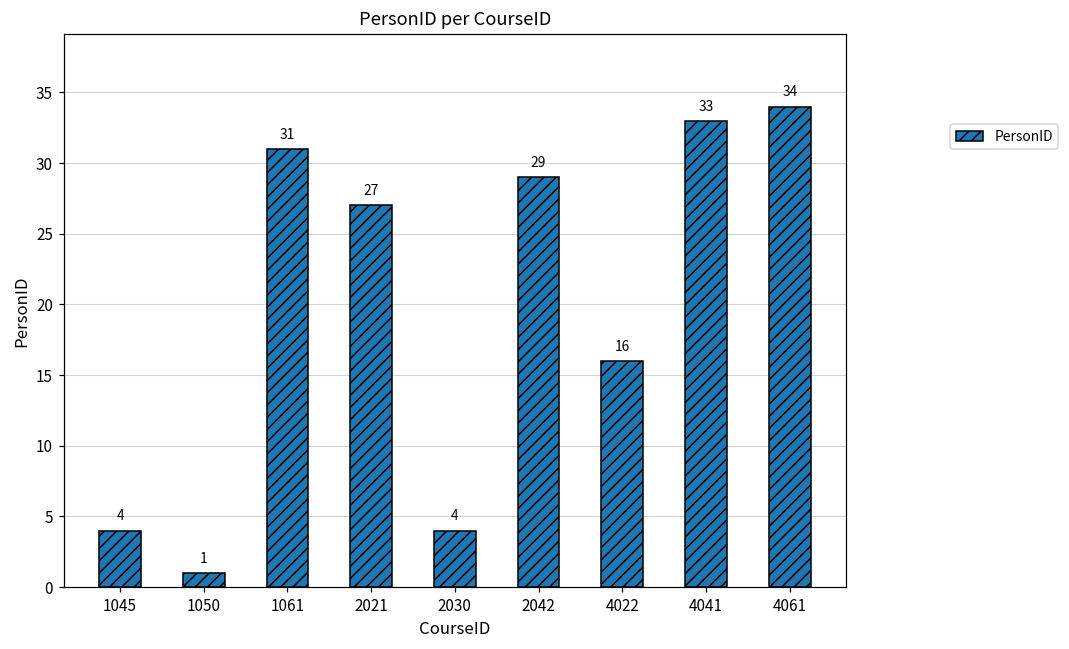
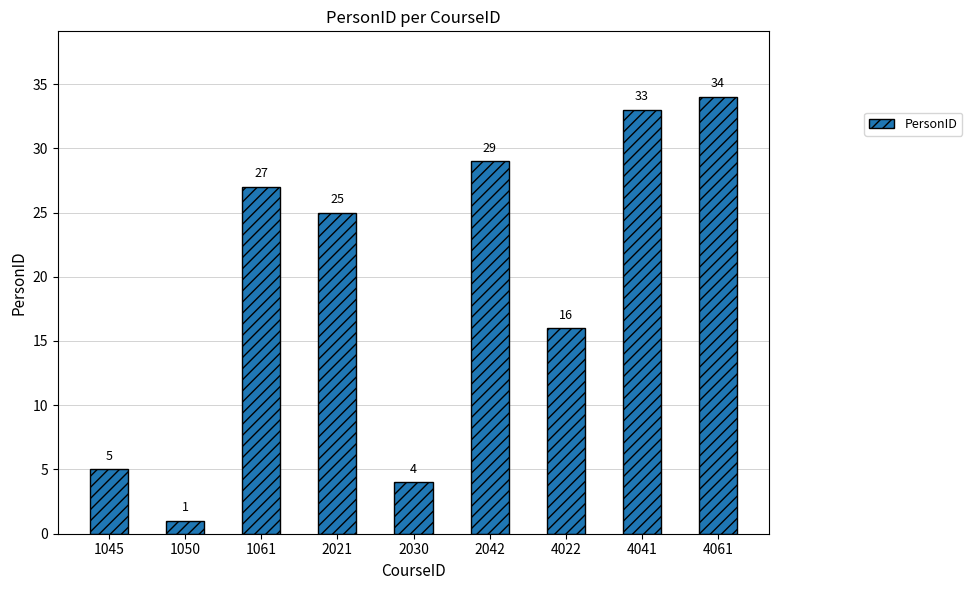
1045: 4 -> 5
1061: 31 -> 27
2021: 27 -> 25
